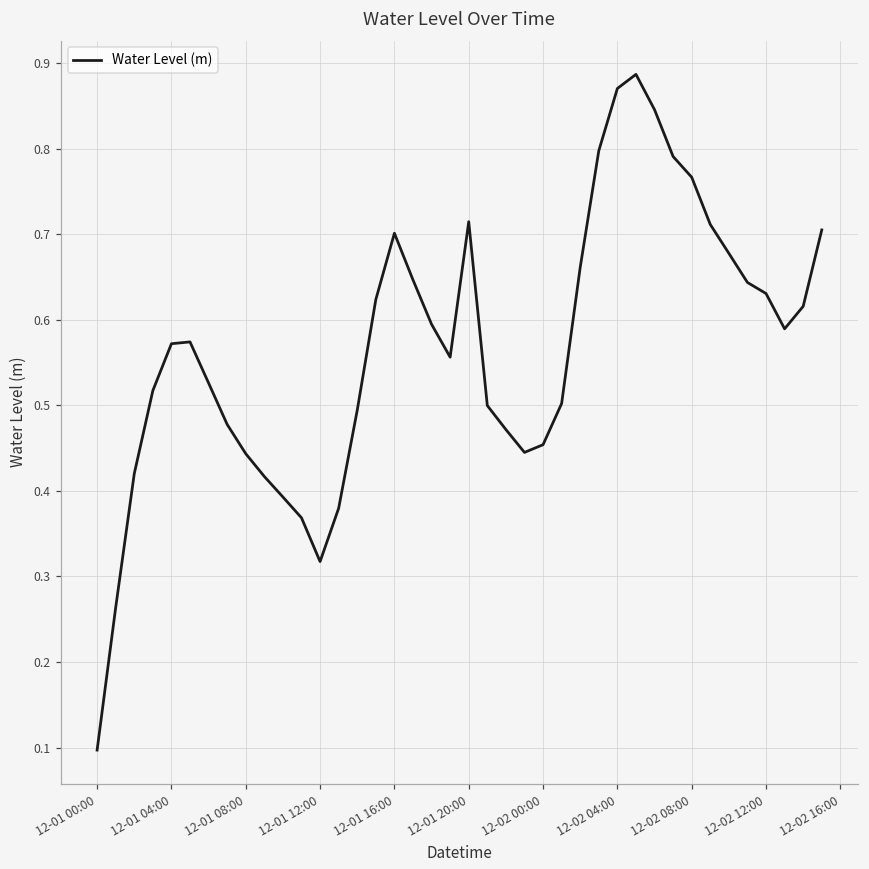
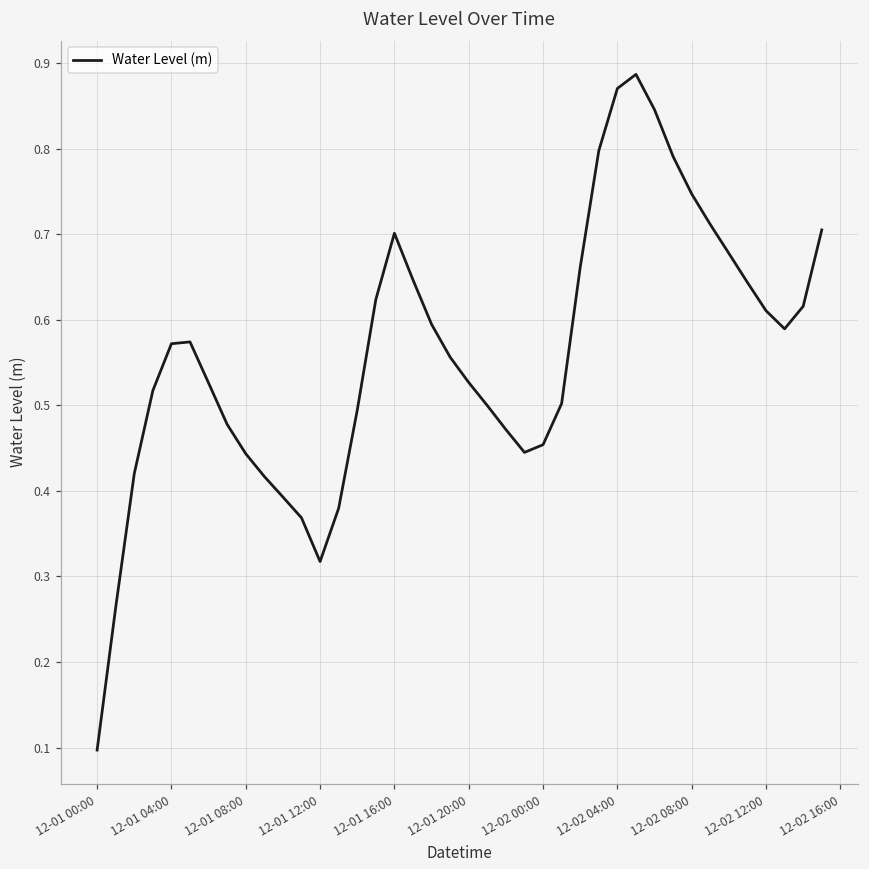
12-01 20:00: 0.71 -> 0.53
12-02 08:00: 0.77 -> 0.75
12-02 12:00: 0.63 -> 0.61
